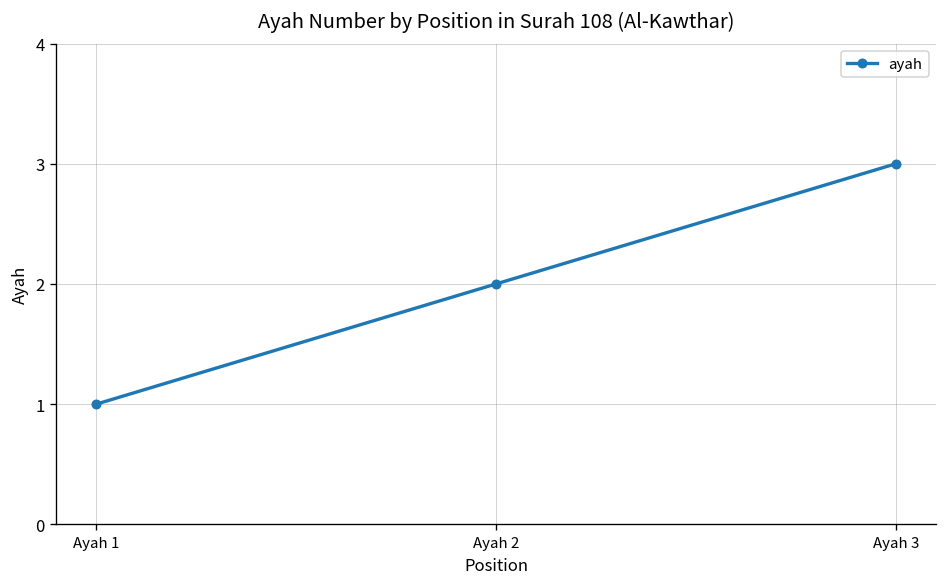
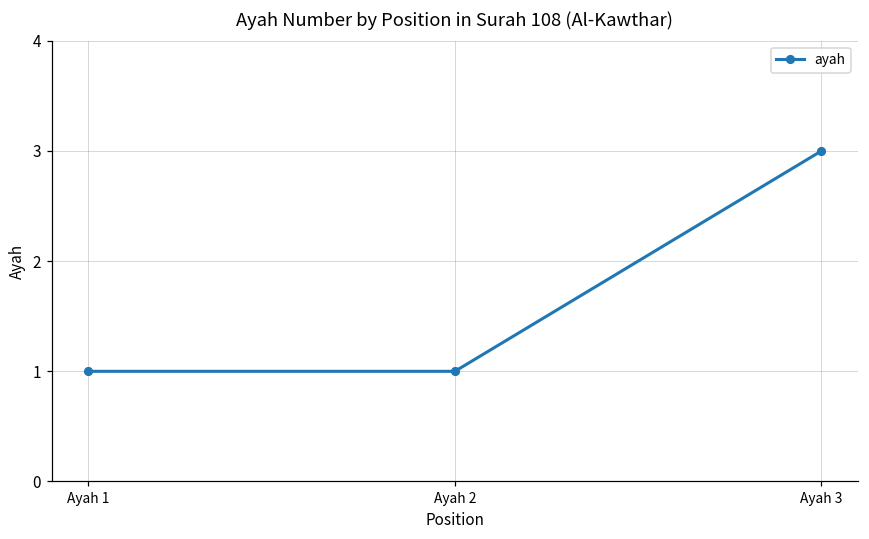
Ayah 2: 2 -> 1
